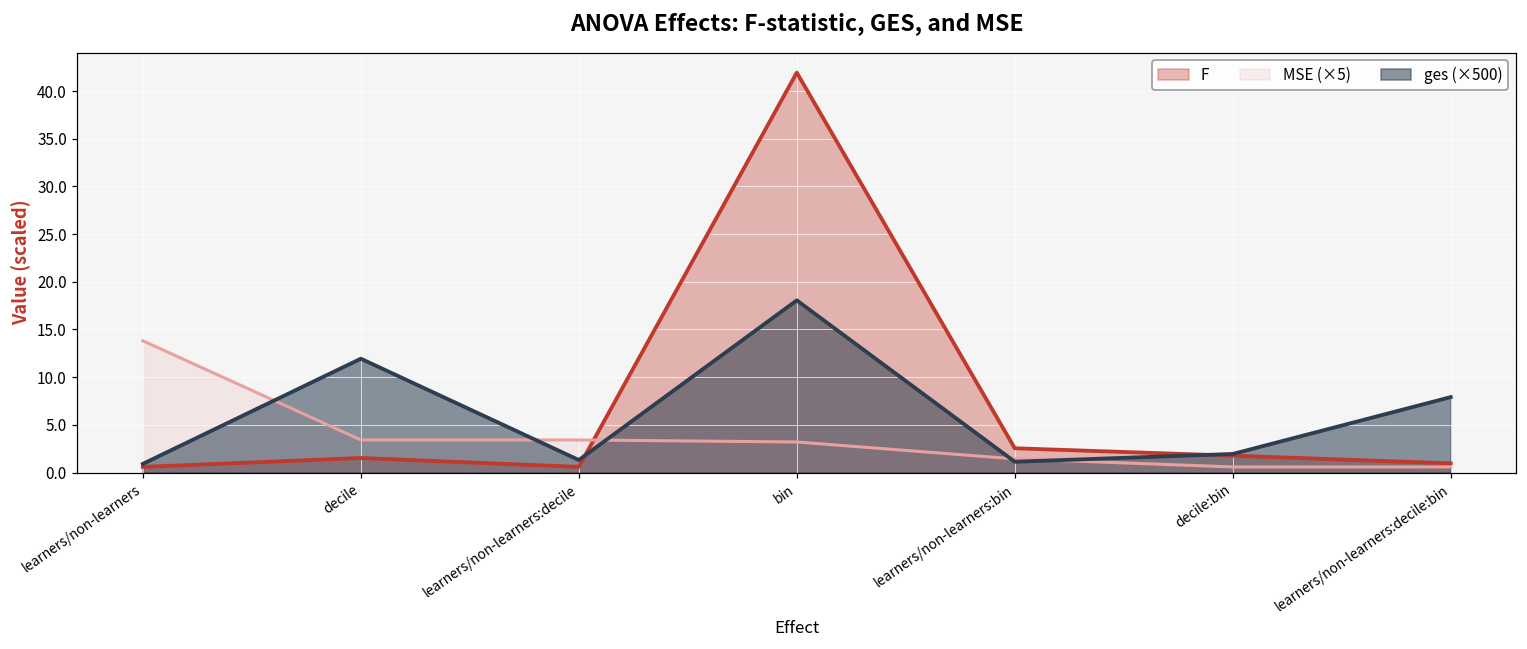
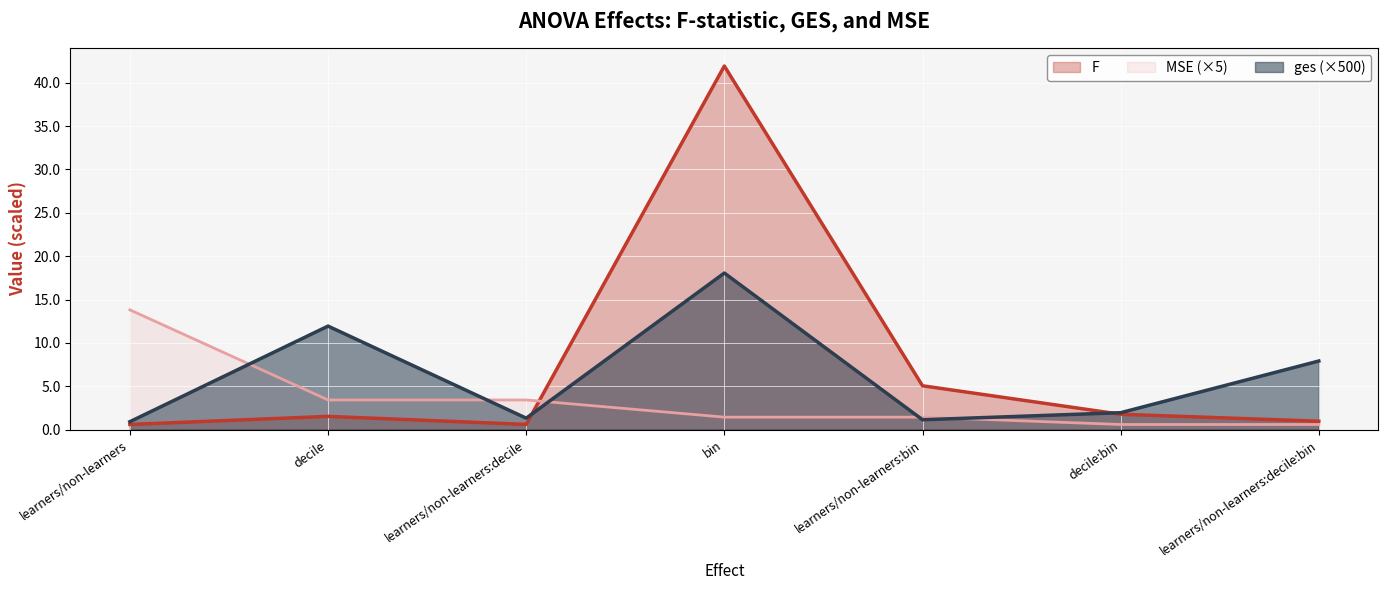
MSE (×5), bin: 3 -> 1
F, learners/non-learners:bin: 3 -> 5
